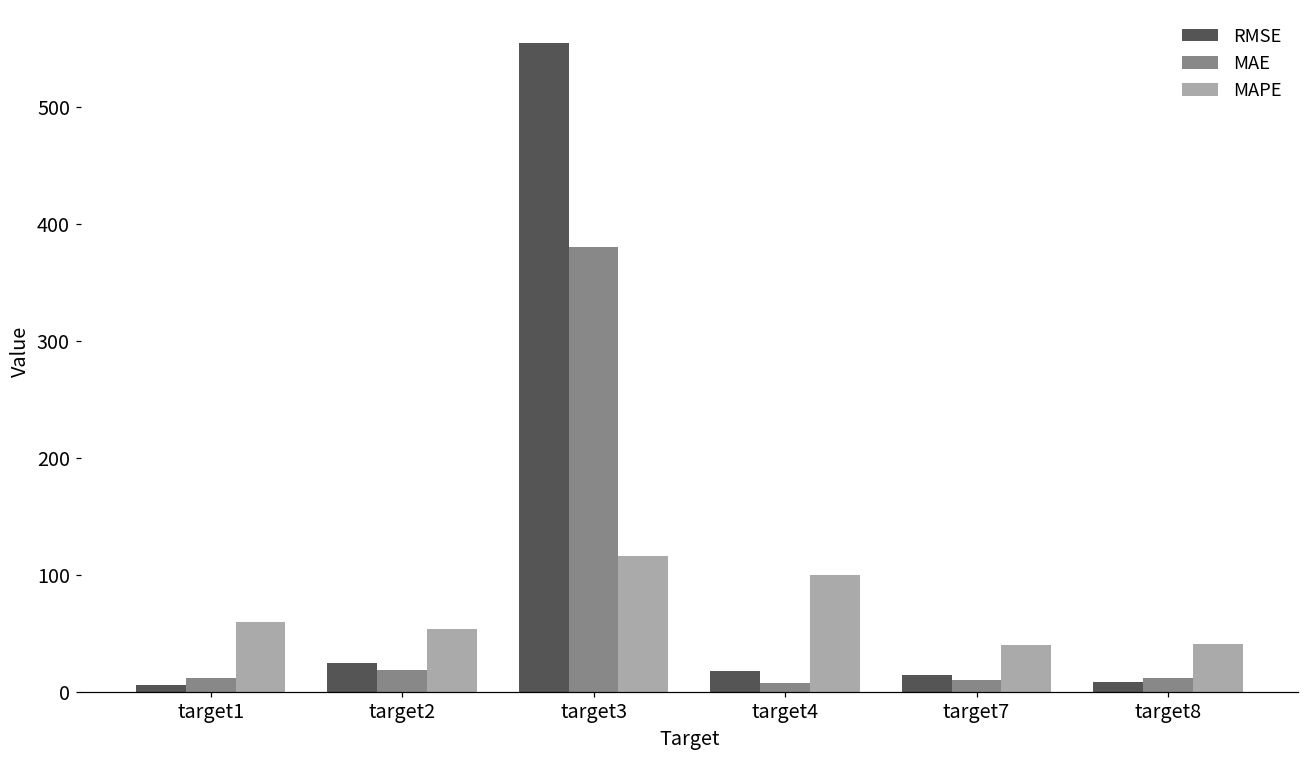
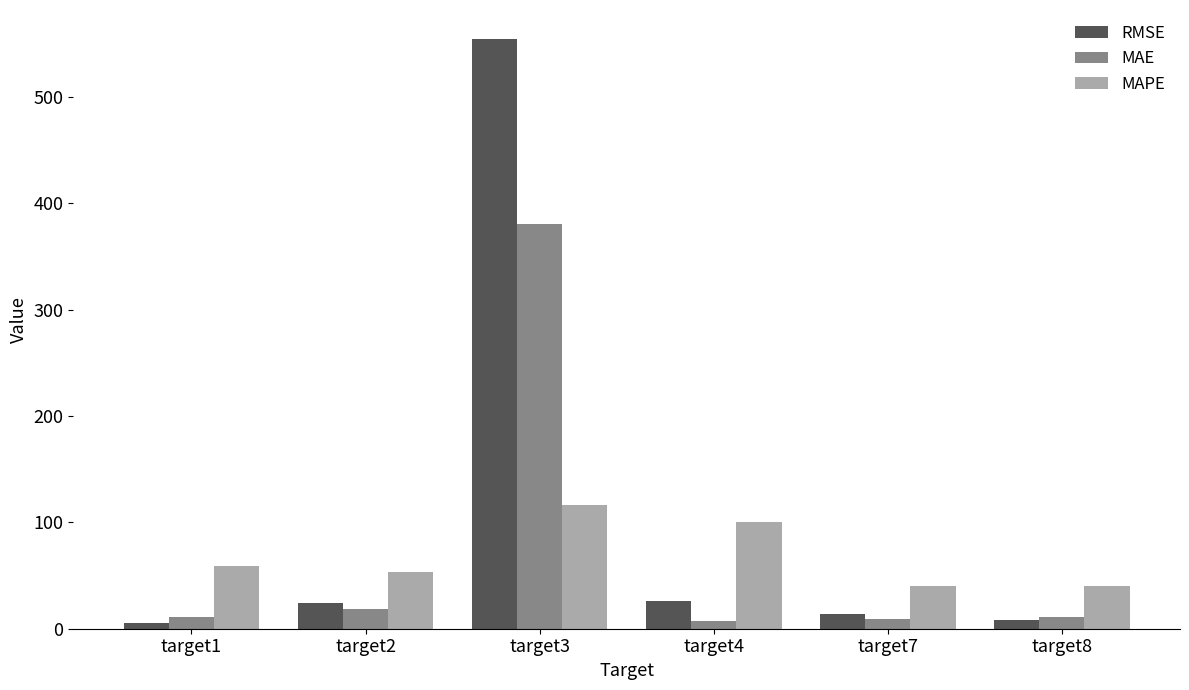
RMSE, target4: 17 -> 26
